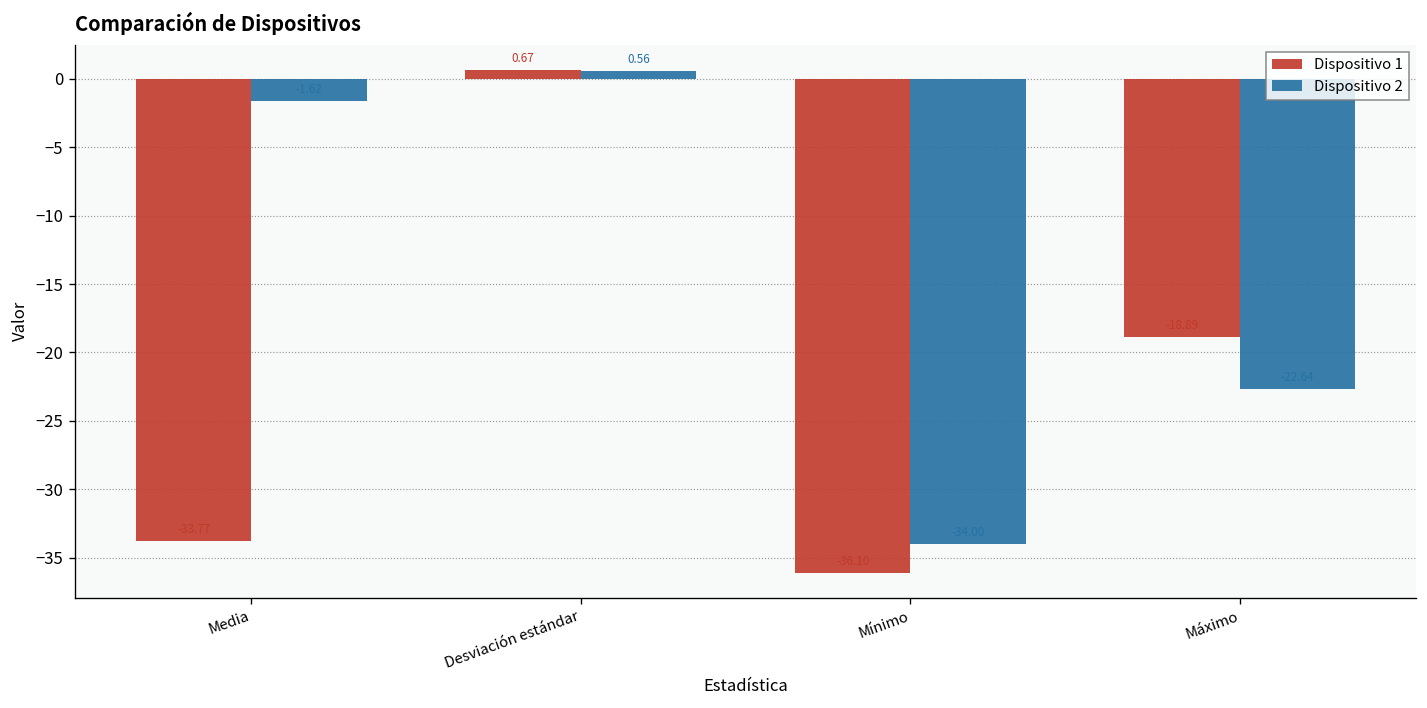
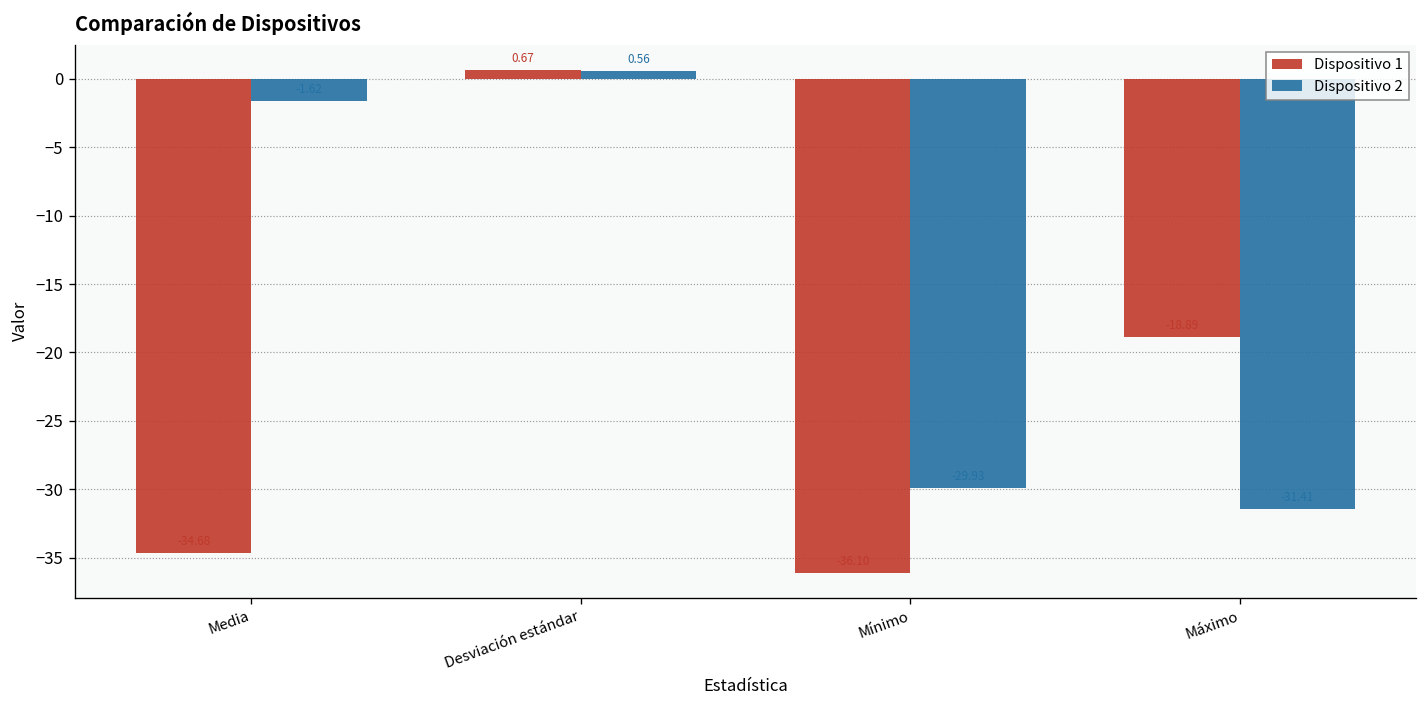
Dispositivo 1, Media: -33.8 -> -34.7
Dispositivo 2, Mínimo: -34.0 -> -29.9
Dispositivo 2, Máximo: -22.6 -> -31.4
